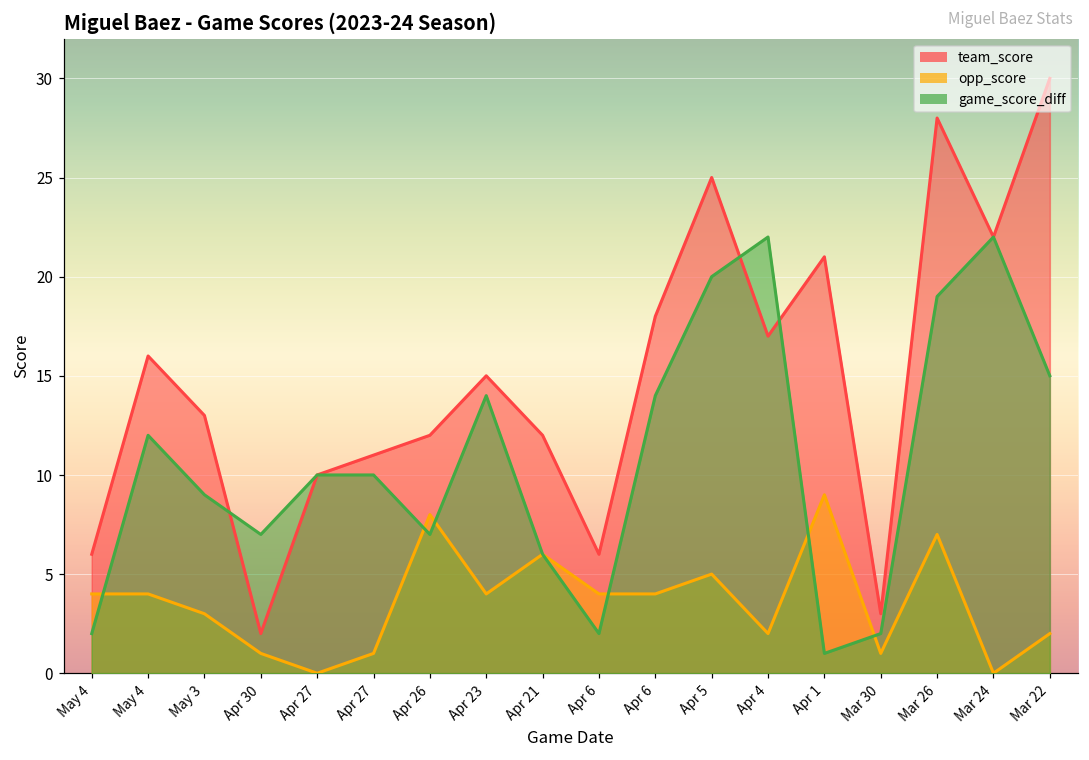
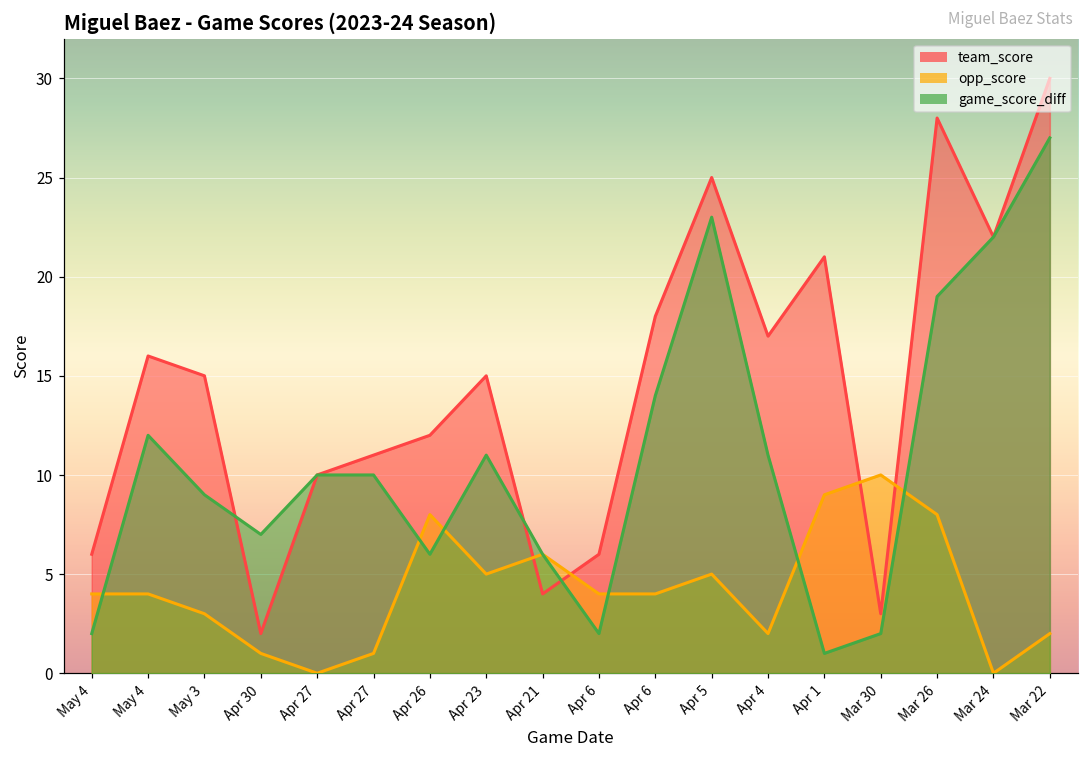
team_score, May 3: 13 -> 15
game_score_diff, Apr 26: 7 -> 6
opp_score, Apr 23: 4 -> 5
game_score_diff, Apr 23: 14 -> 11
team_score, Apr 21: 12 -> 4
game_score_diff, Apr 5: 20 -> 23
game_score_diff, Apr 4: 22 -> 11
opp_score, Mar 30: 1 -> 10
opp_score, Mar 26: 7 -> 8
game_score_diff, Mar 22: 15 -> 27
